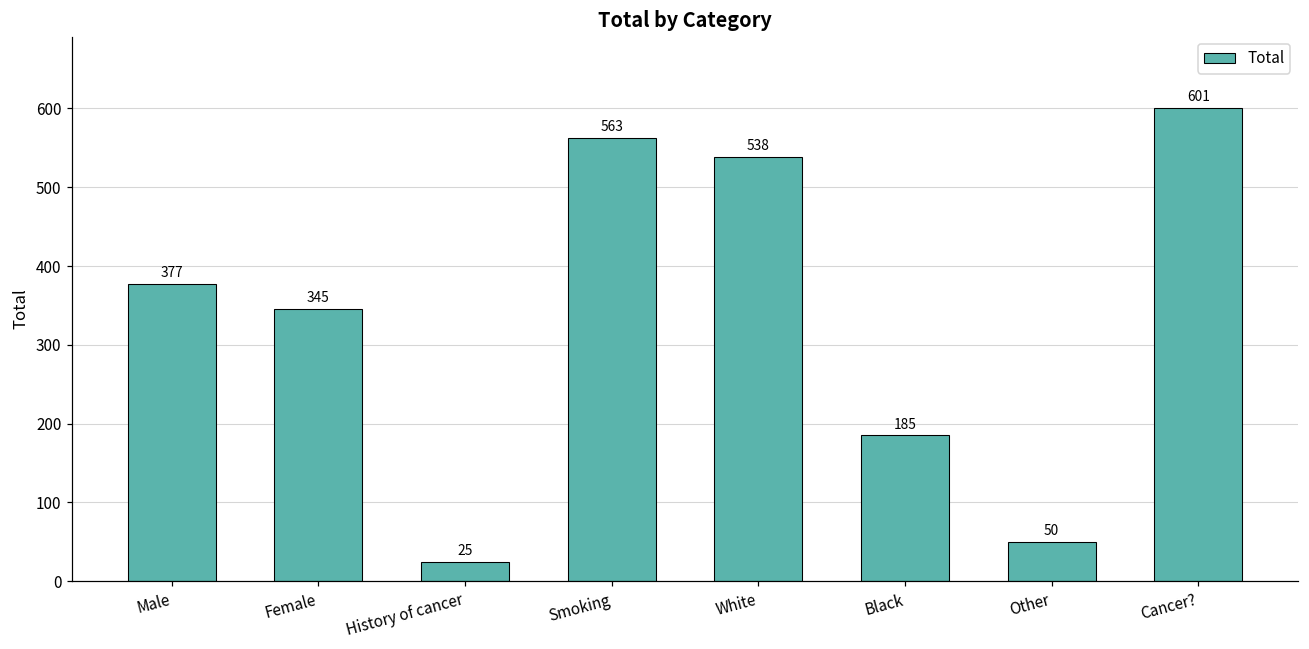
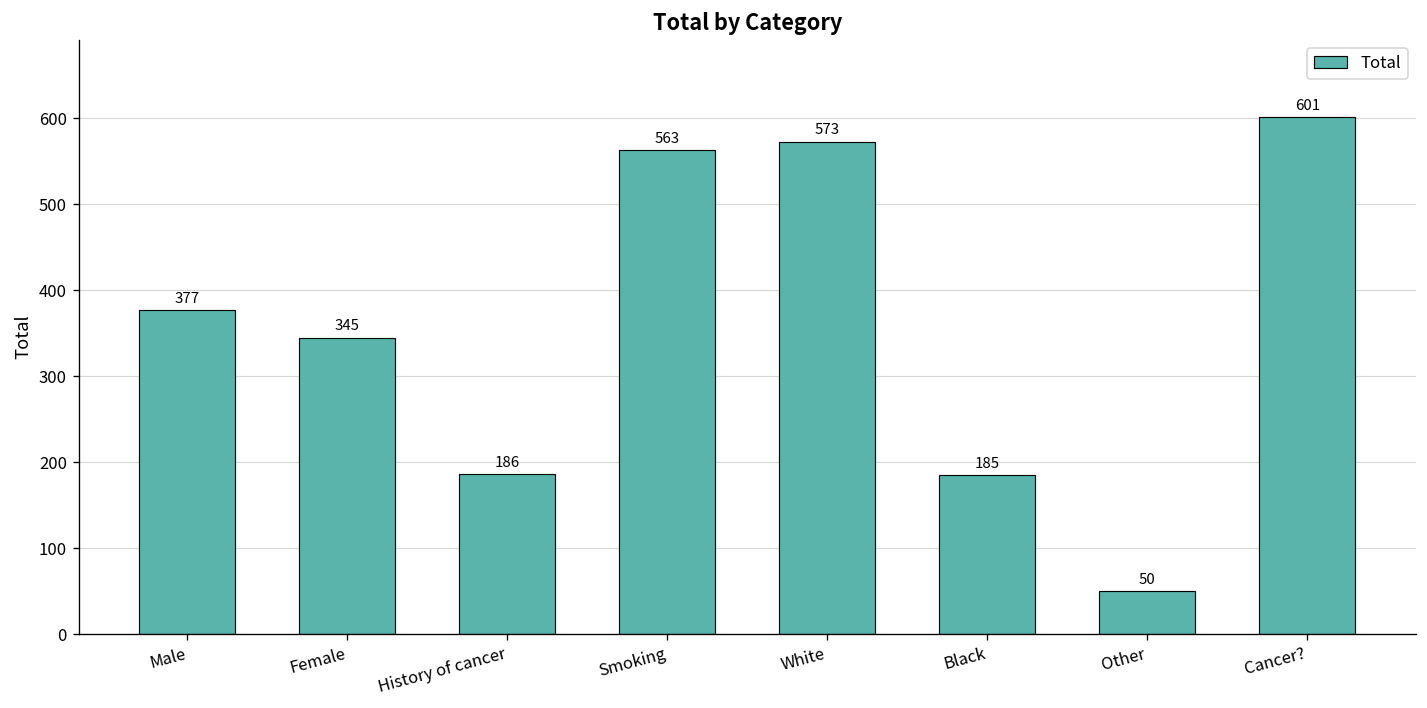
History of cancer: 25 -> 186
White: 538 -> 573
